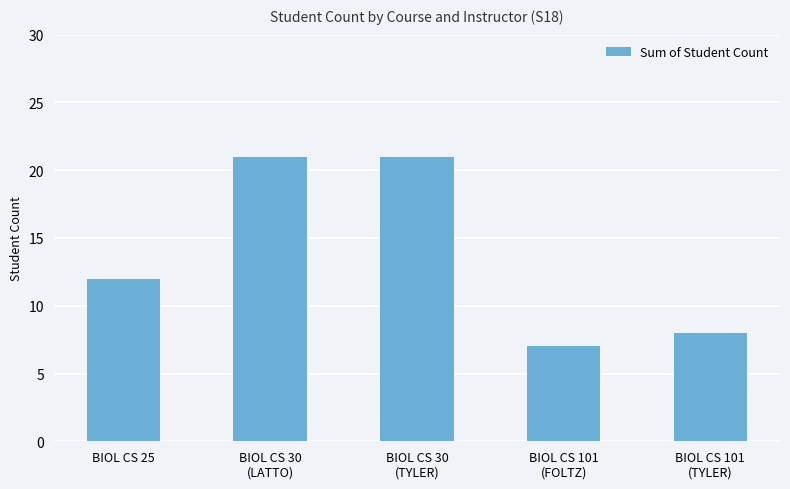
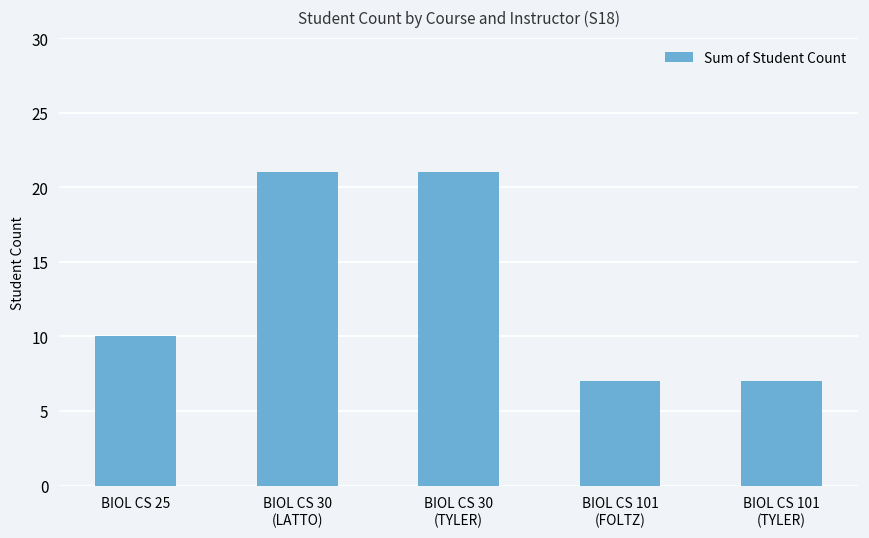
BIOL CS 25: 12 -> 10
BIOL CS 101 (TYLER): 8 -> 7
